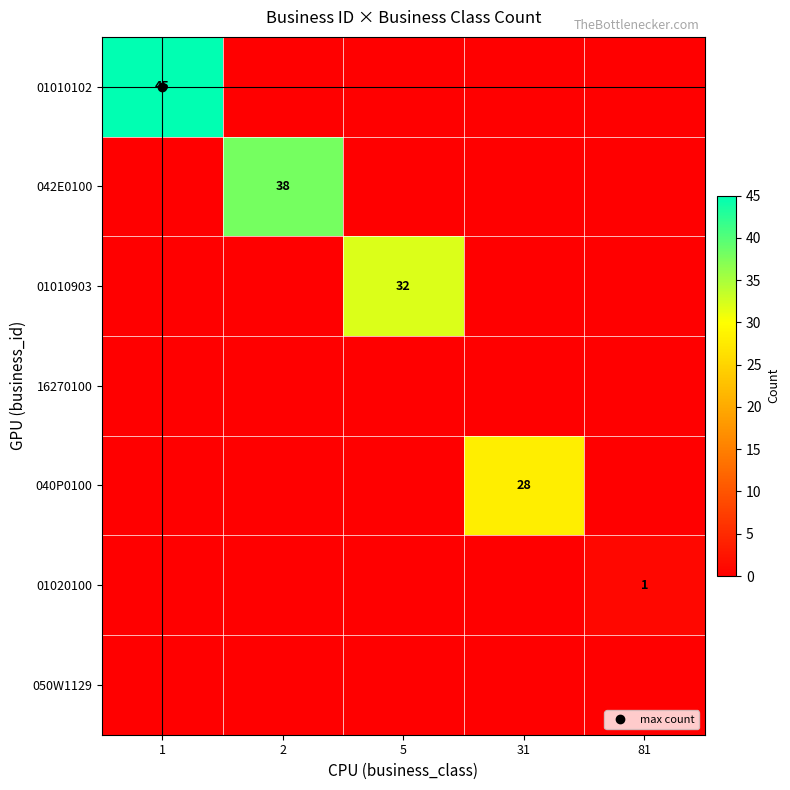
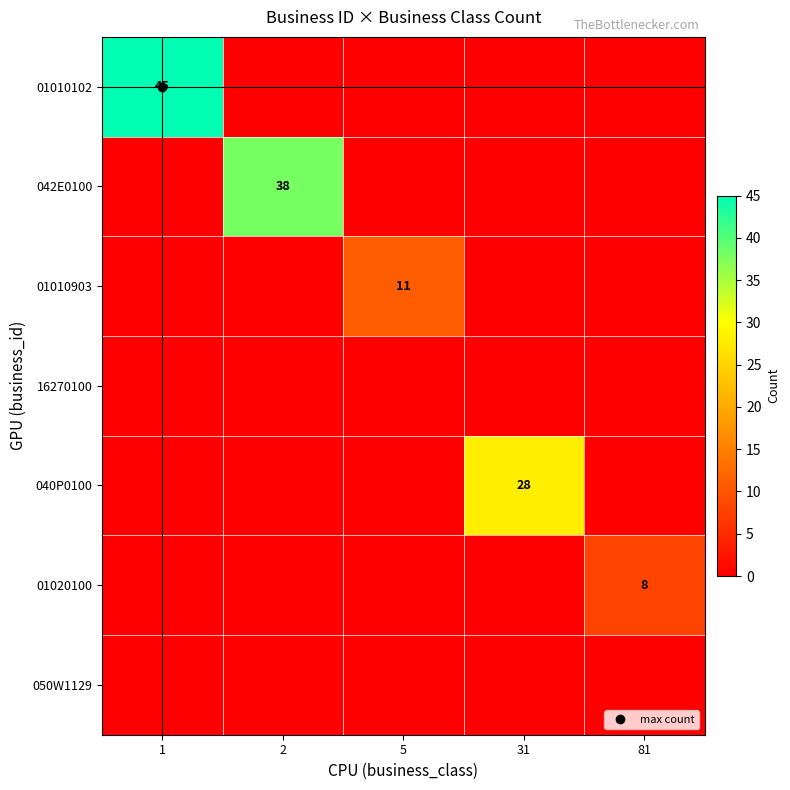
01010903, 5: 32 -> 11
01020100, 81: 1 -> 8
